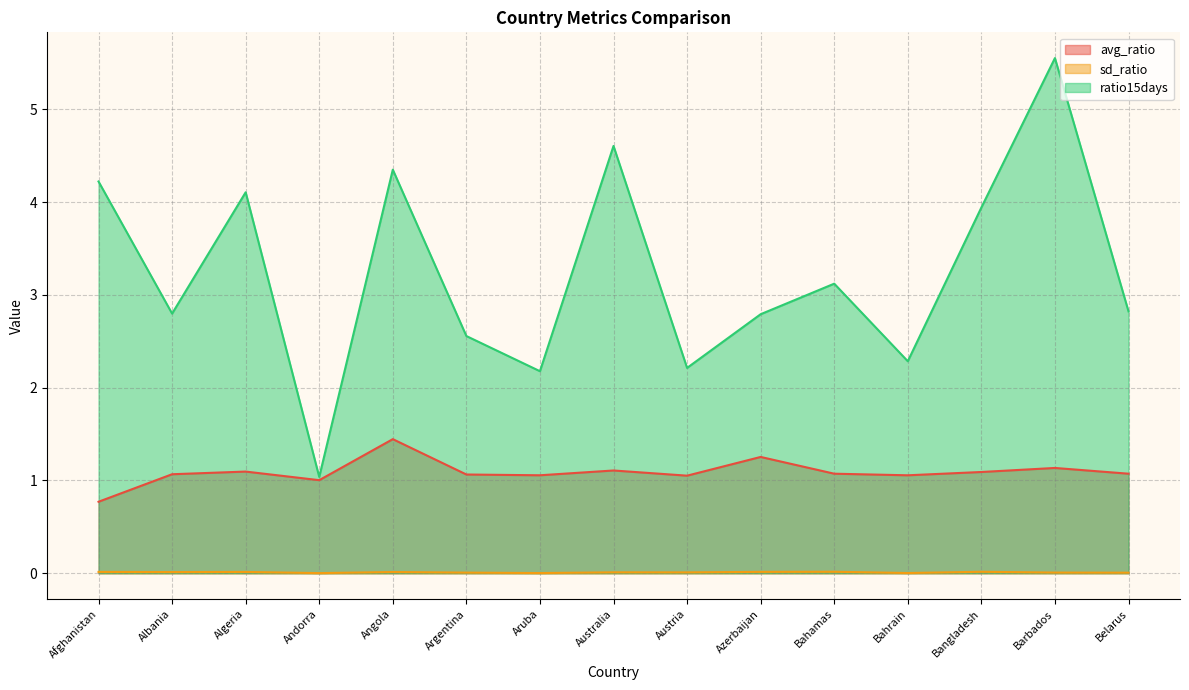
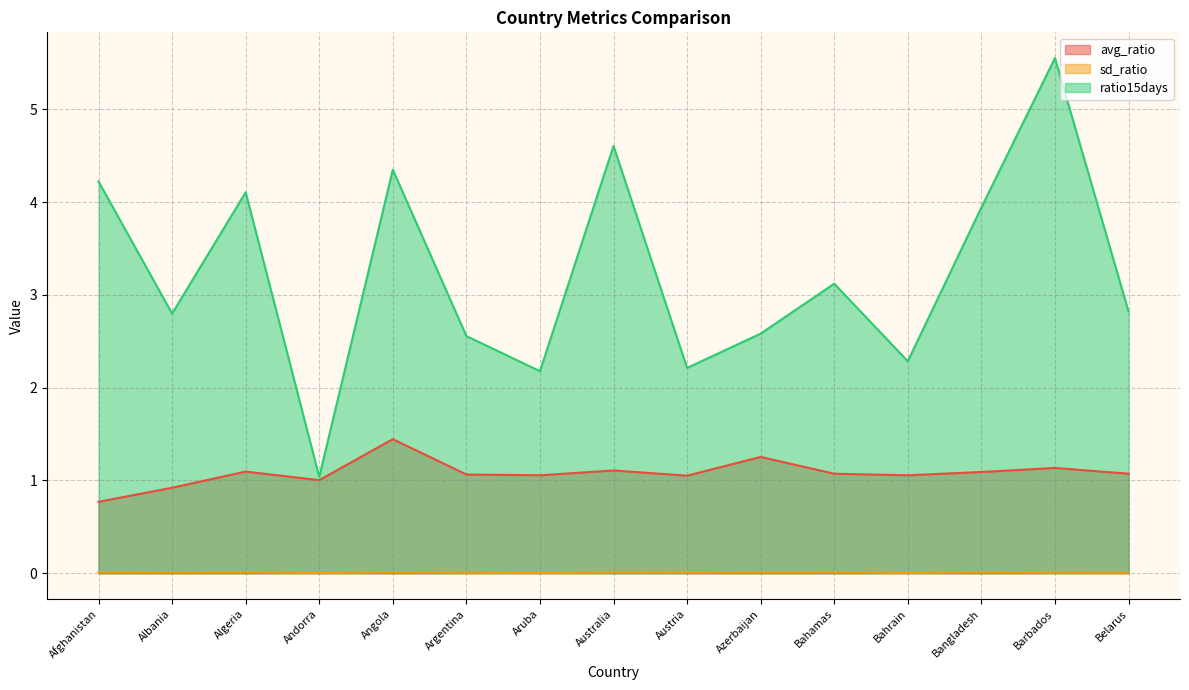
avg_ratio, Albania: 1.1 -> 0.9
ratio15days, Azerbaijan: 2.8 -> 2.6
